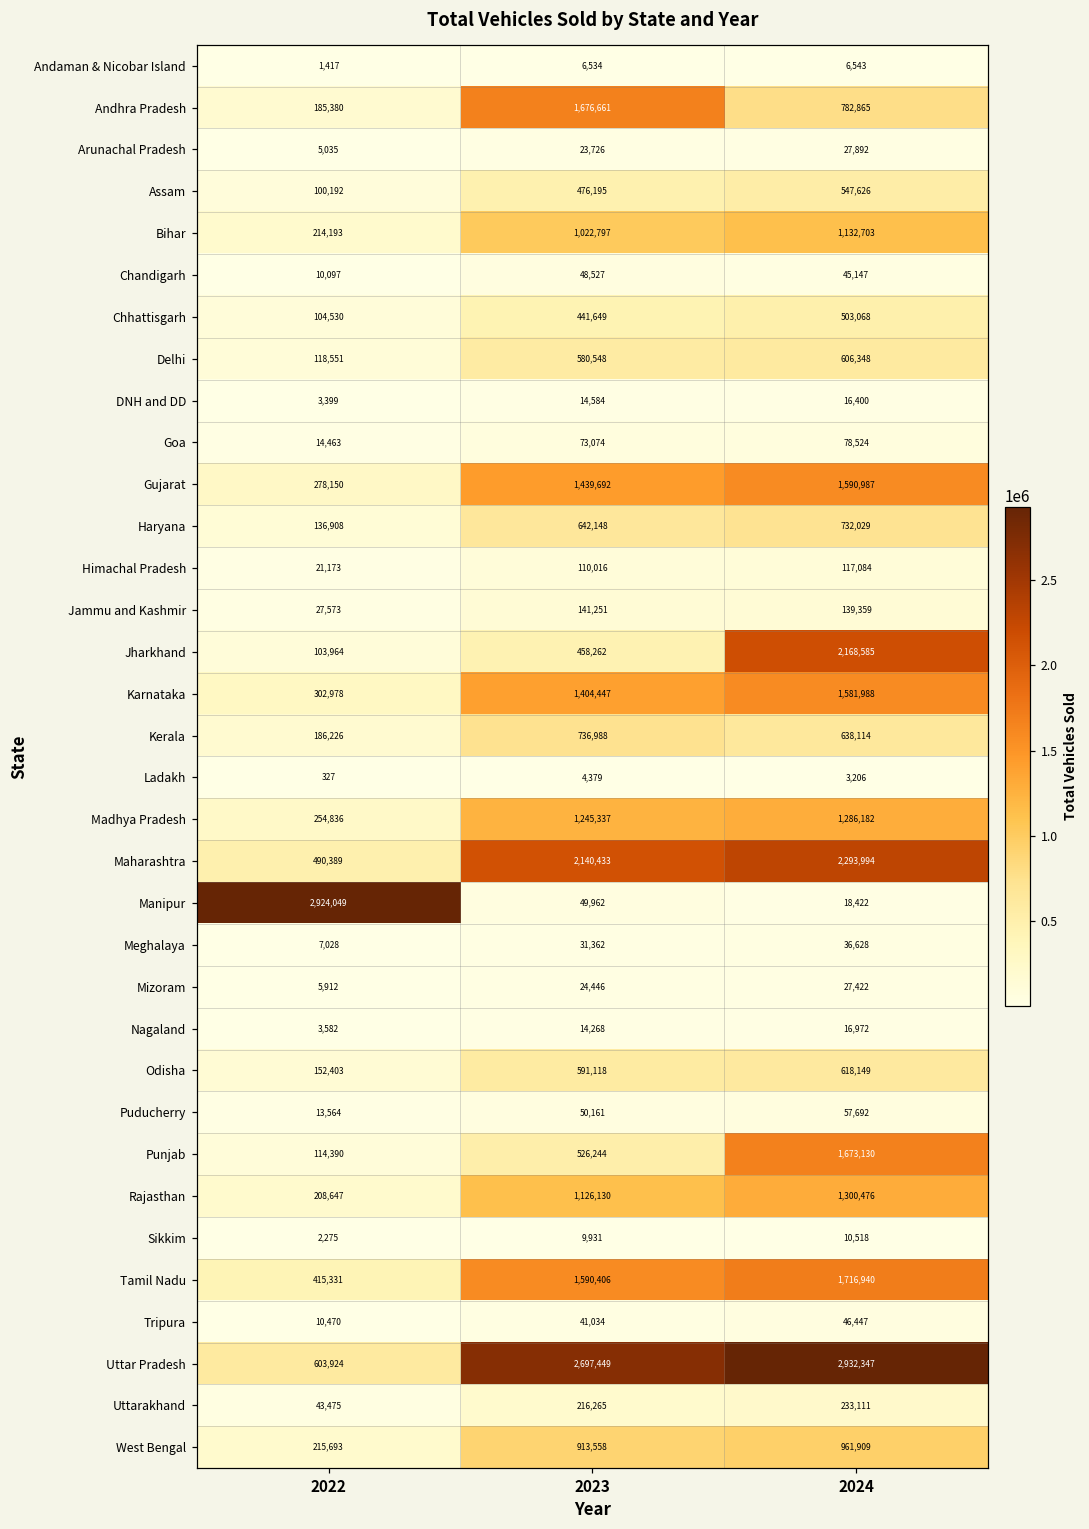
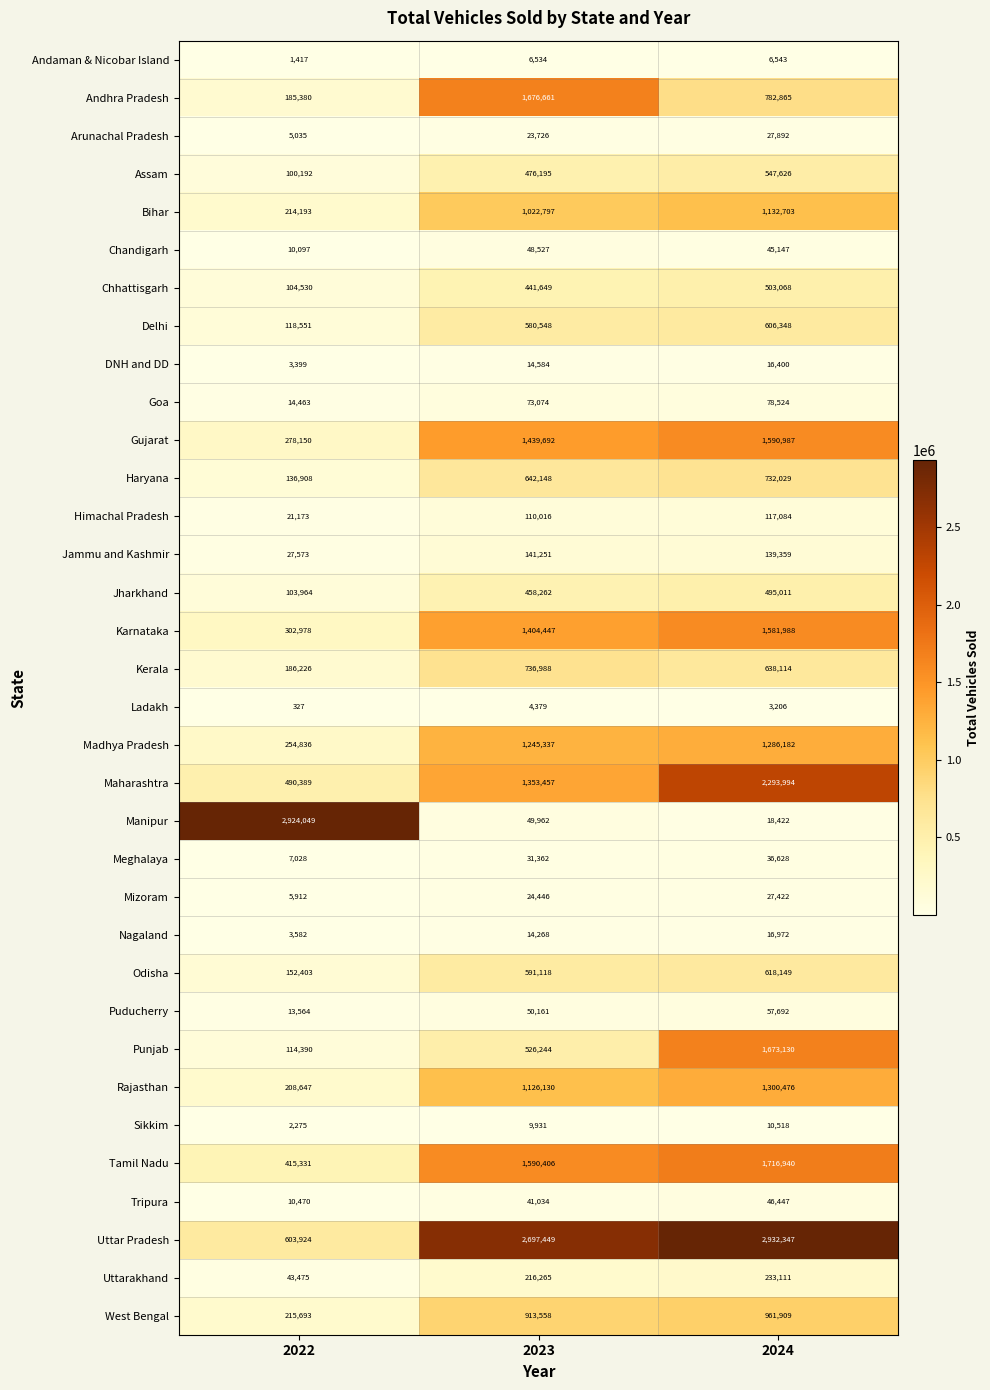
Jharkhand, 2024: 2,168,585 -> 495,011
Maharashtra, 2023: 2,140,433 -> 1,353,457
